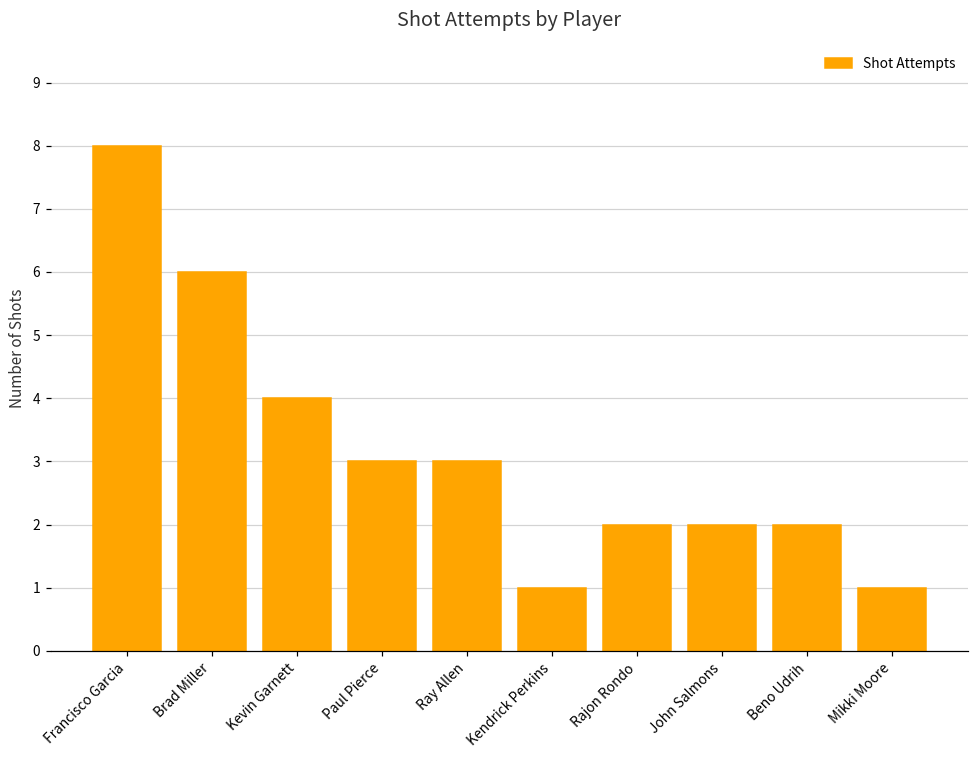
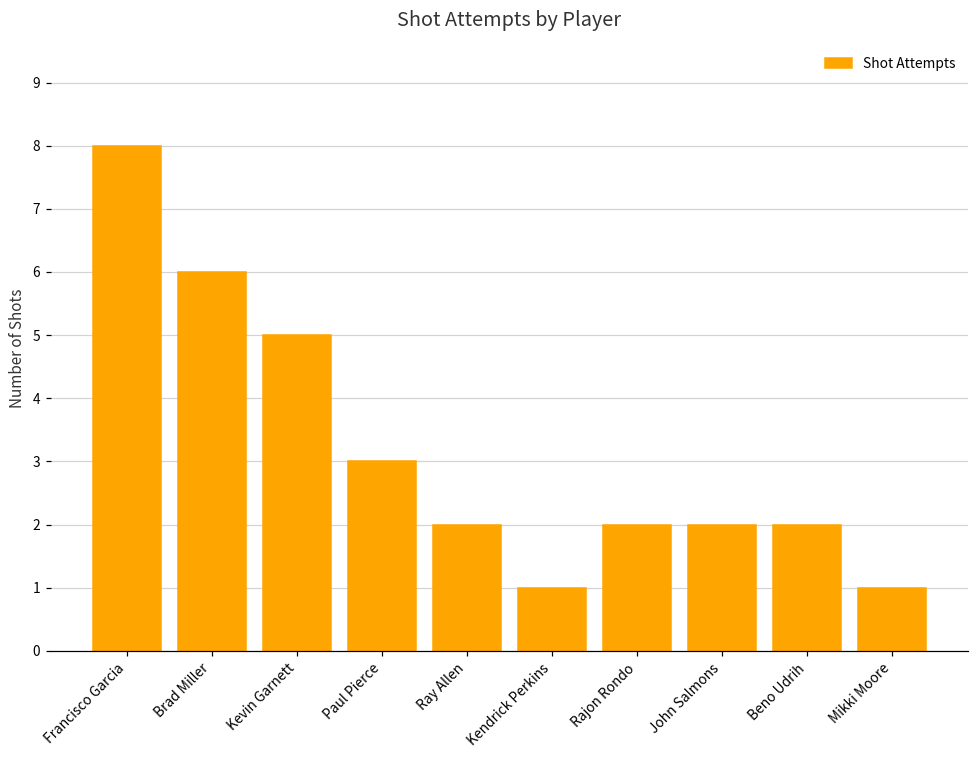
Kevin Garnett: 4 -> 5
Ray Allen: 3 -> 2
